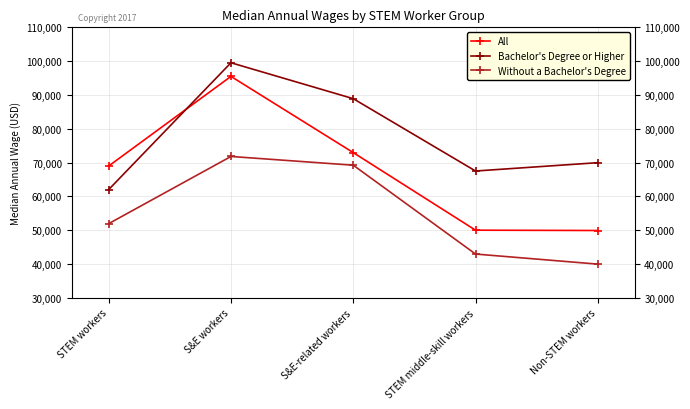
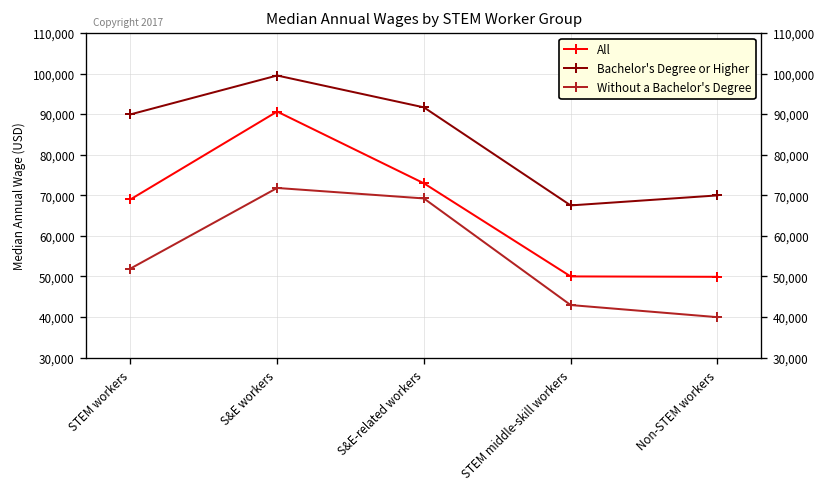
Bachelor's Degree or Higher, STEM workers: 62,000 -> 90,000
All, S&E workers: 95,000 -> 91,000
Bachelor's Degree or Higher, S&E-related workers: 89,000 -> 92,000
